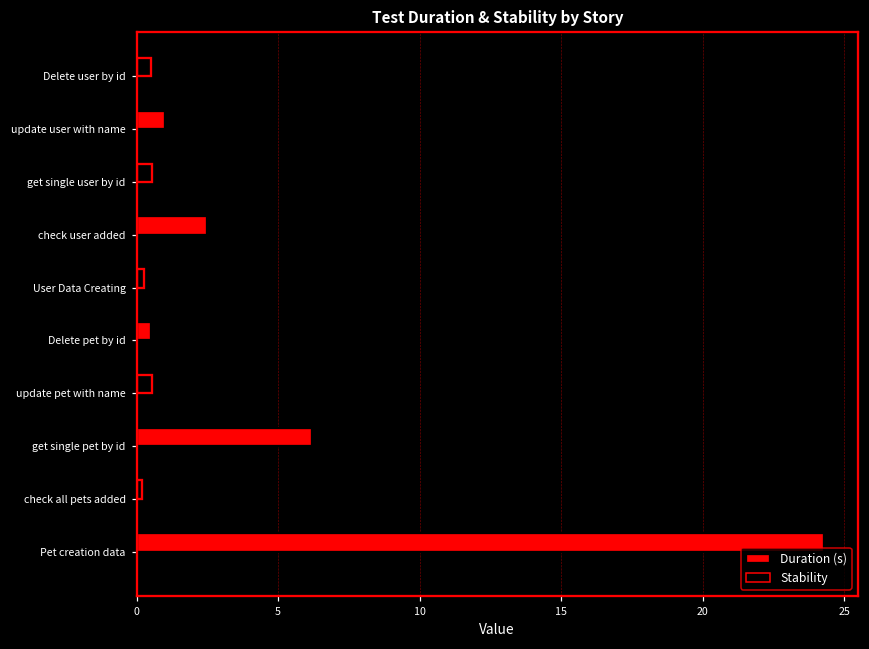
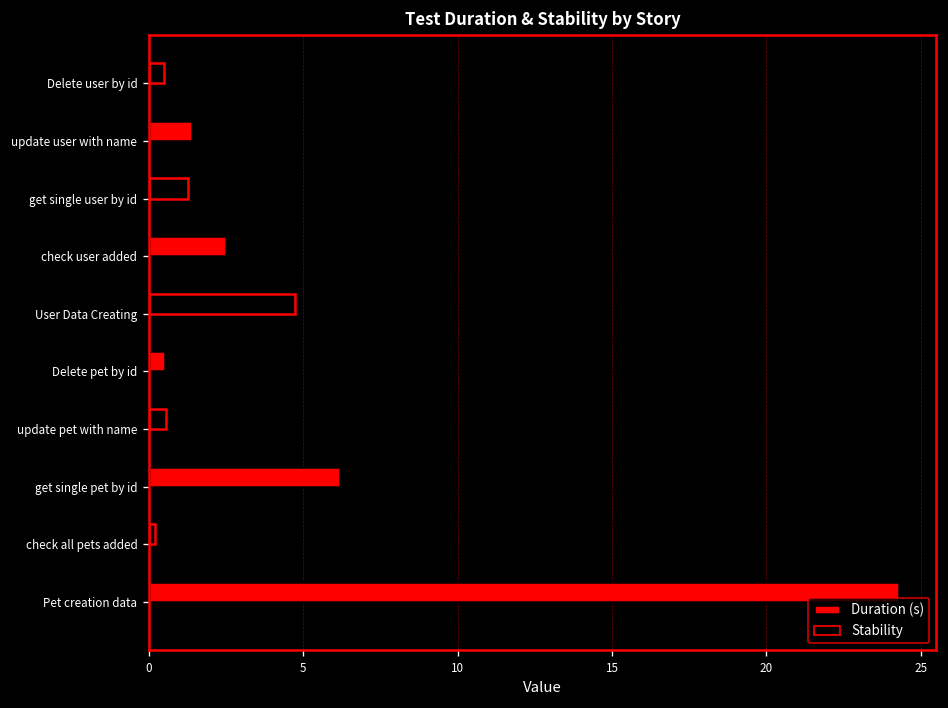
Duration (s), update user with name: 1.0 -> 1.4
Duration (s), get single user by id: 0.5 -> 1.3
Duration (s), User Data Creating: 0.3 -> 4.7
